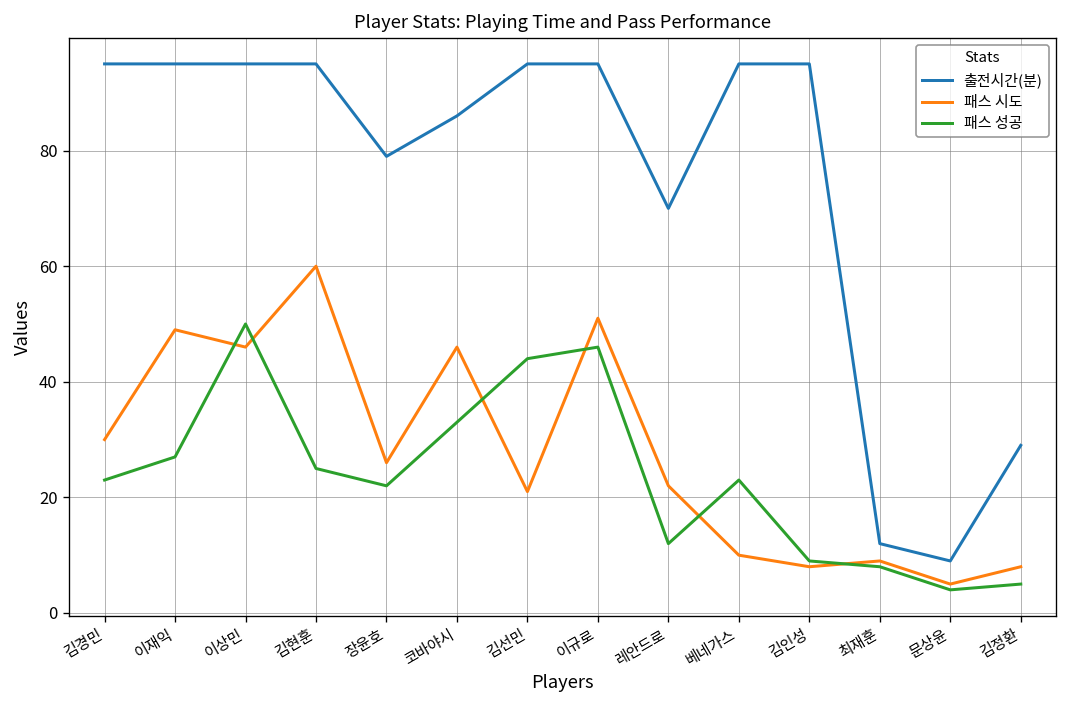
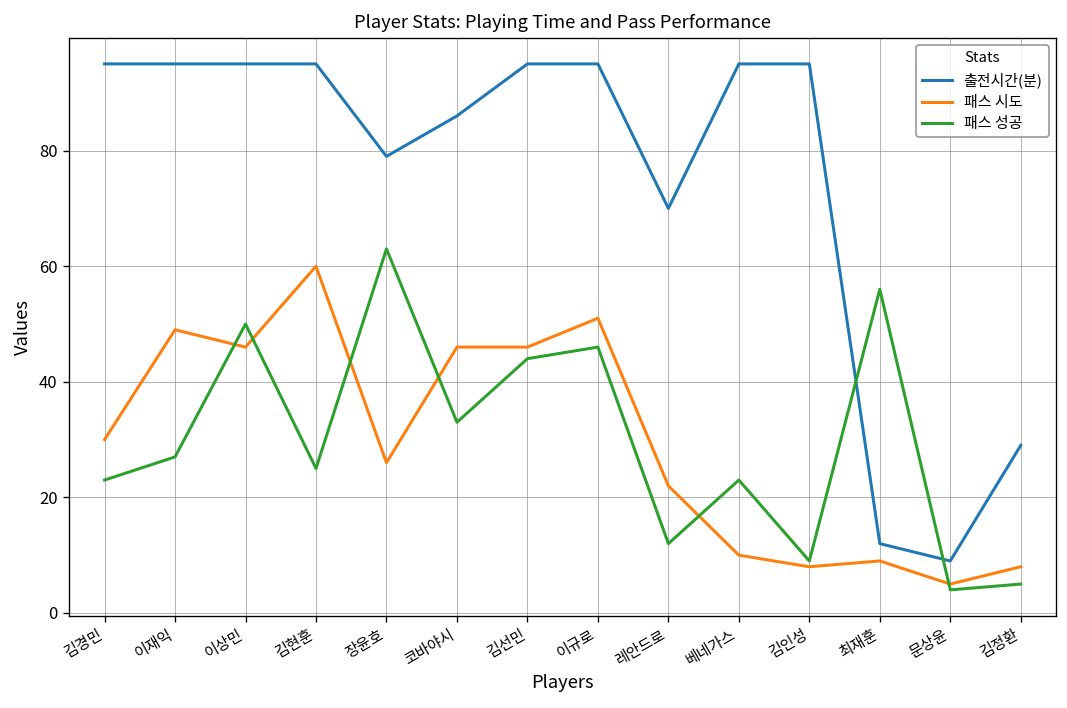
패스 성공, 장윤호: 22 -> 63
패스 시도, 김선민: 21 -> 46
패스 성공, 최재훈: 8 -> 56
